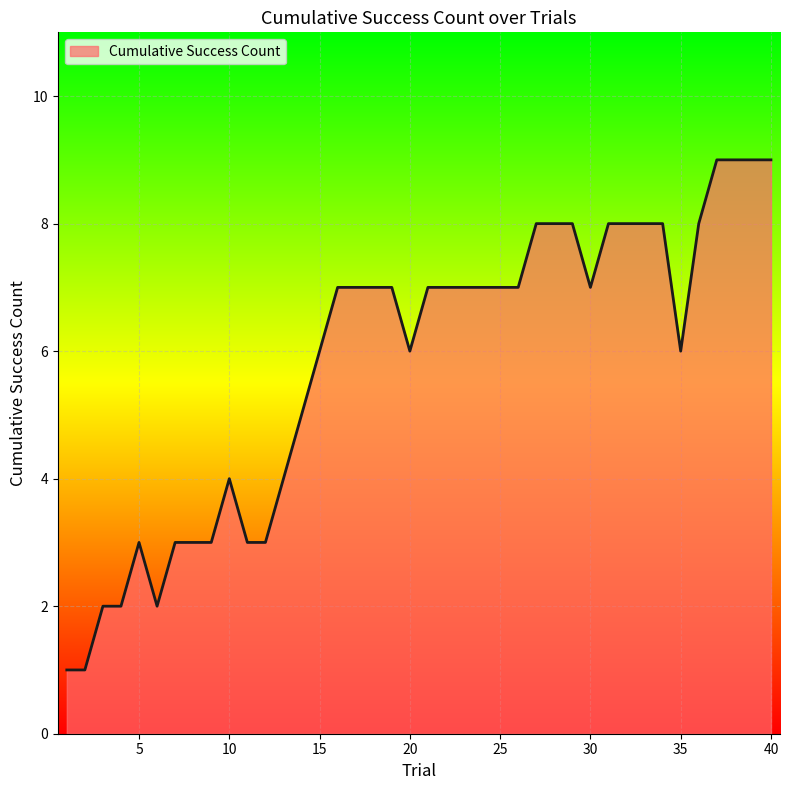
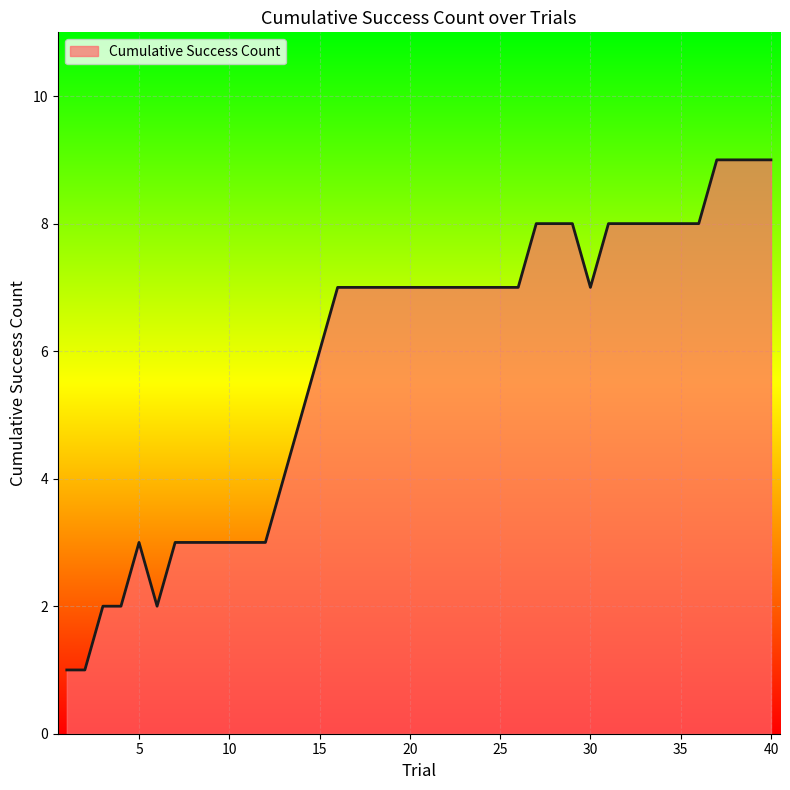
10: 4 -> 3
20: 6 -> 7
35: 6 -> 8
